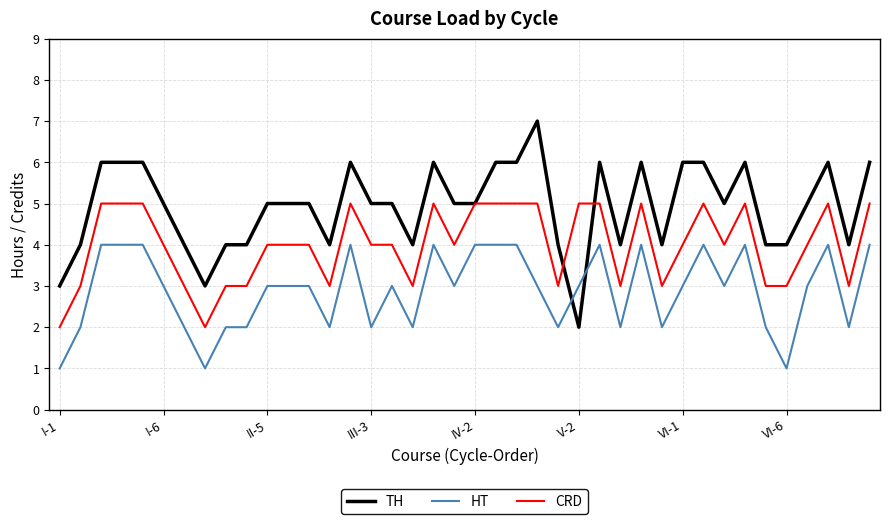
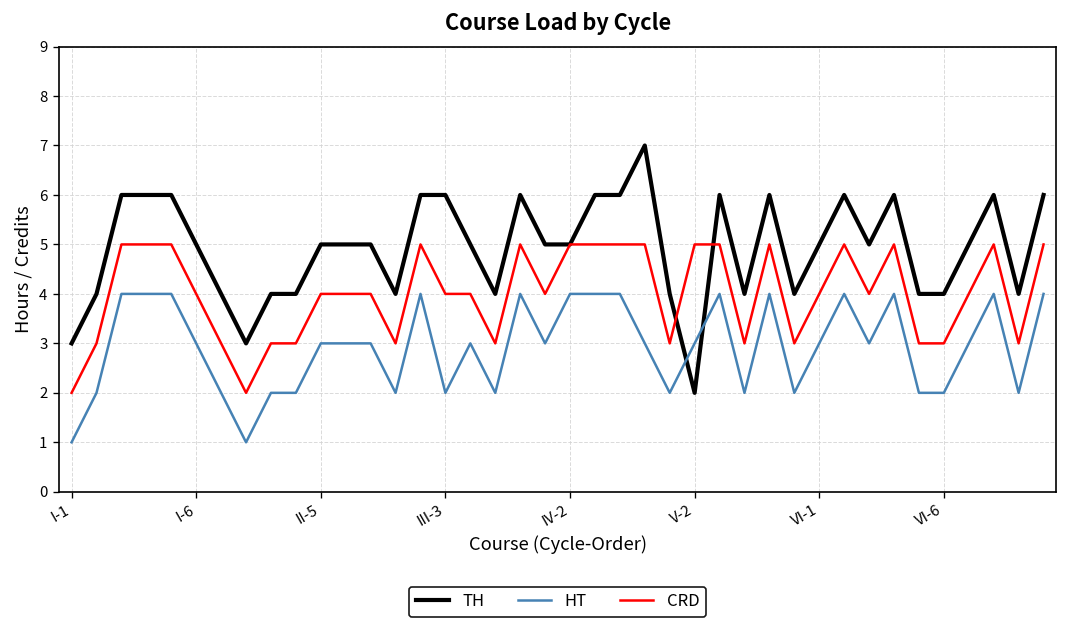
TH, III-3: 5 -> 6
TH, VI-1: 6 -> 5
HT, VI-6: 1 -> 2
